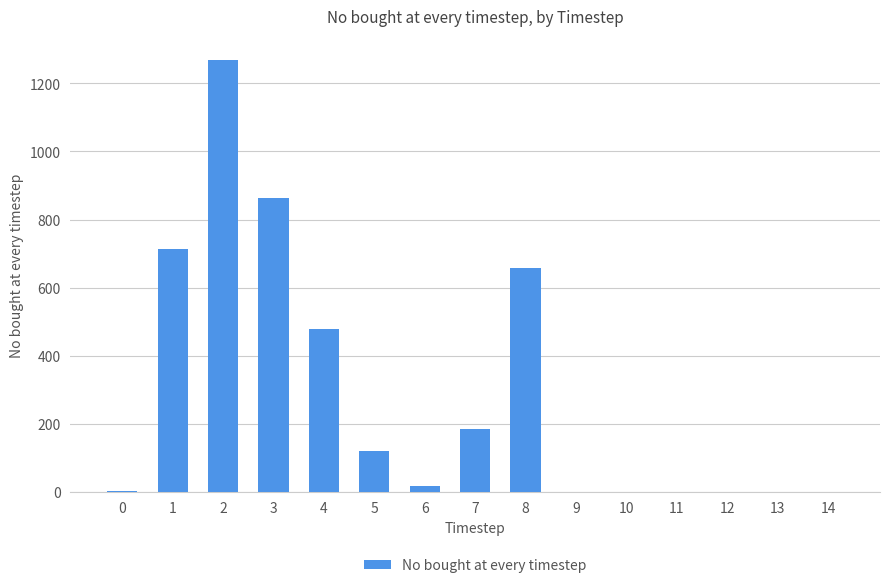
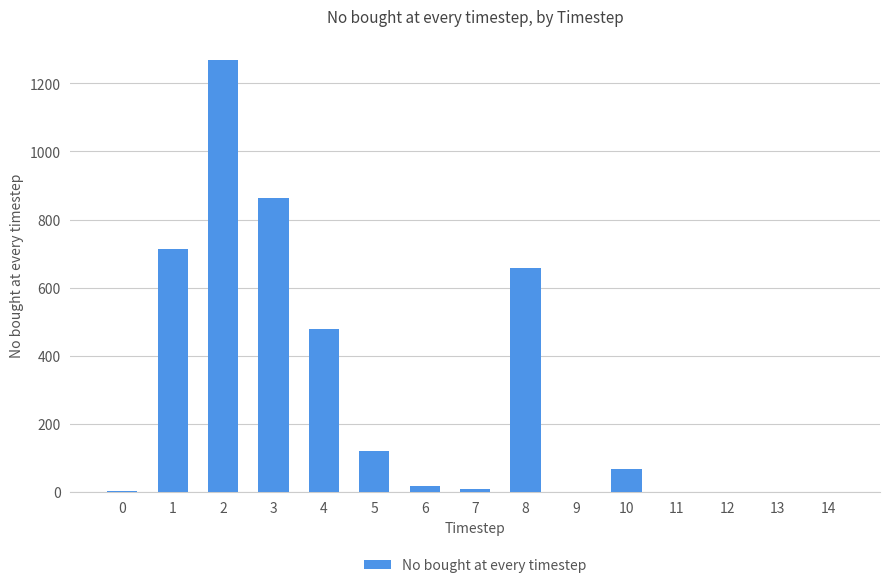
7: 180 -> 10
10: 0 -> 70
